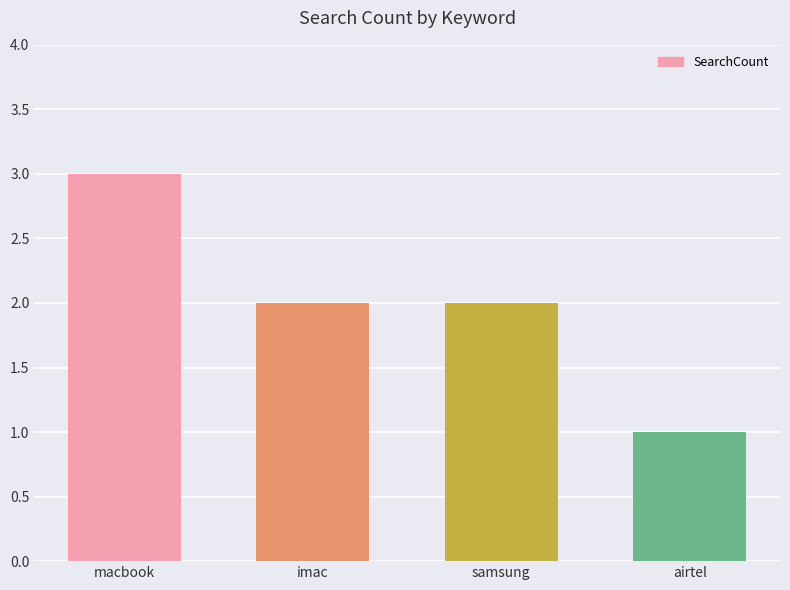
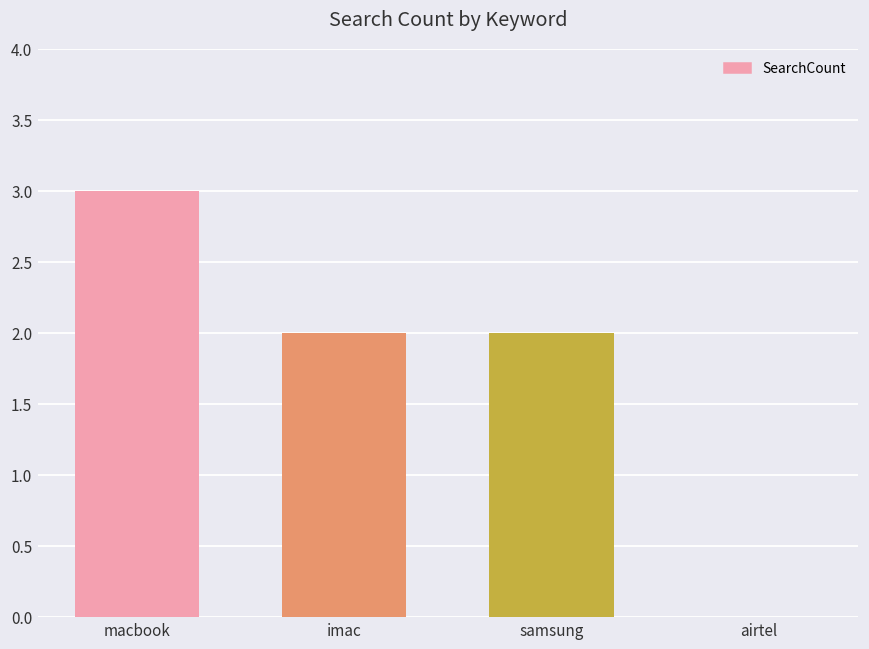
airtel: 1 -> 0
